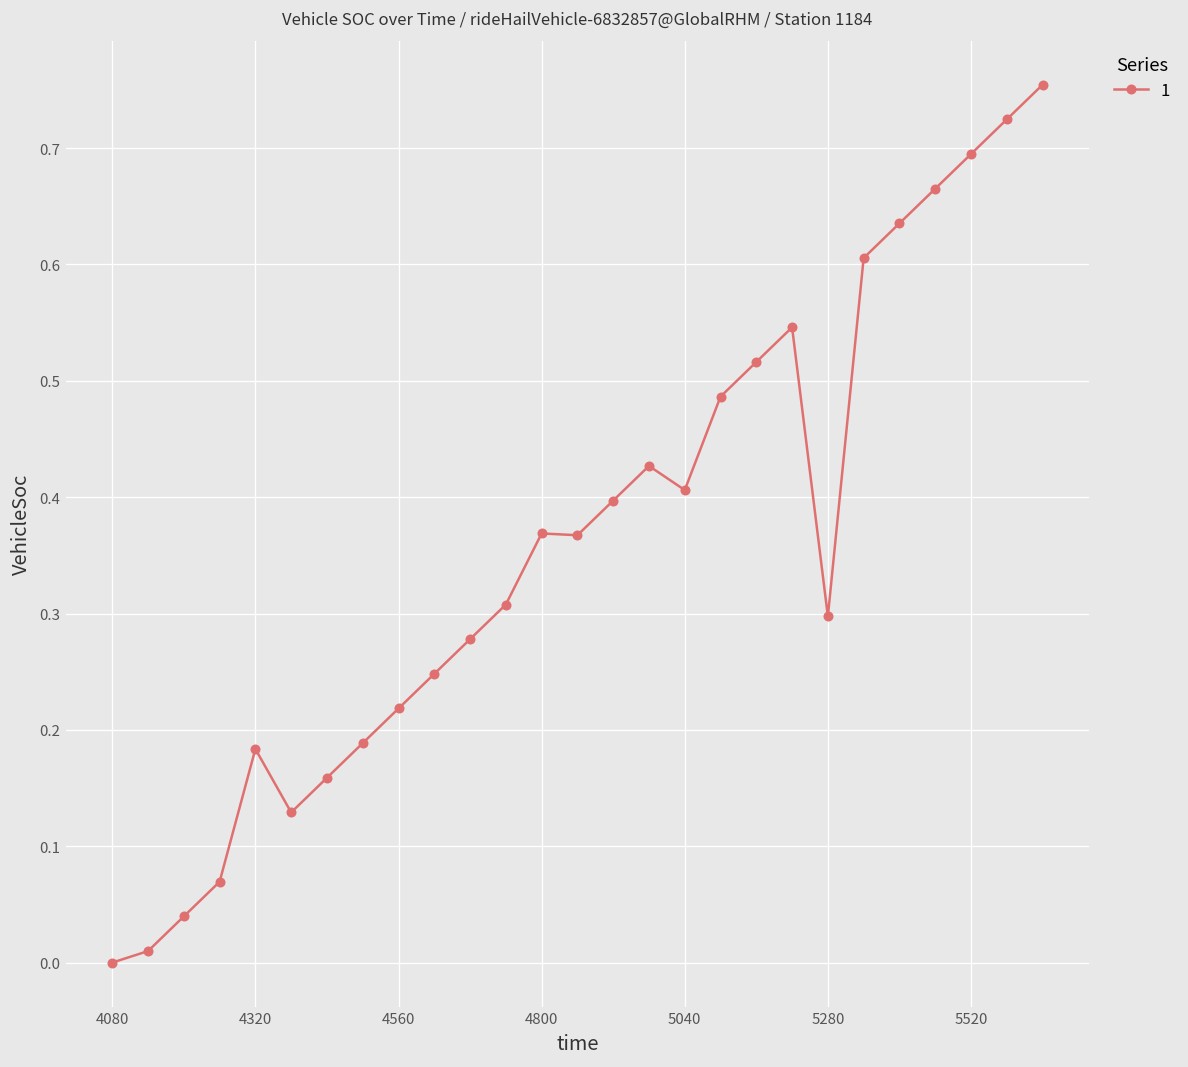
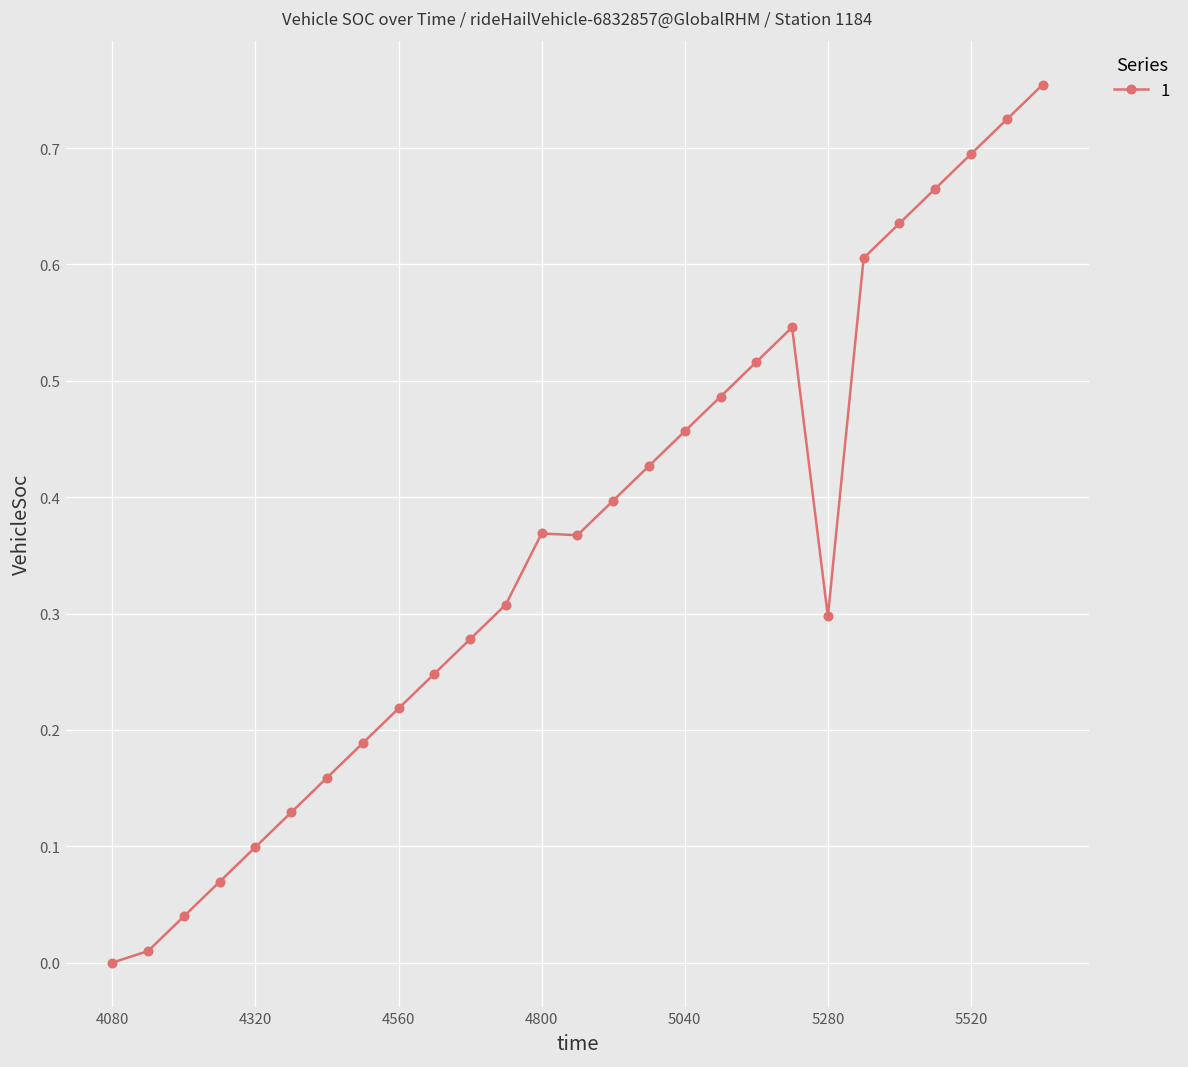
4320: 0.18 -> 0.10
5040: 0.41 -> 0.46
